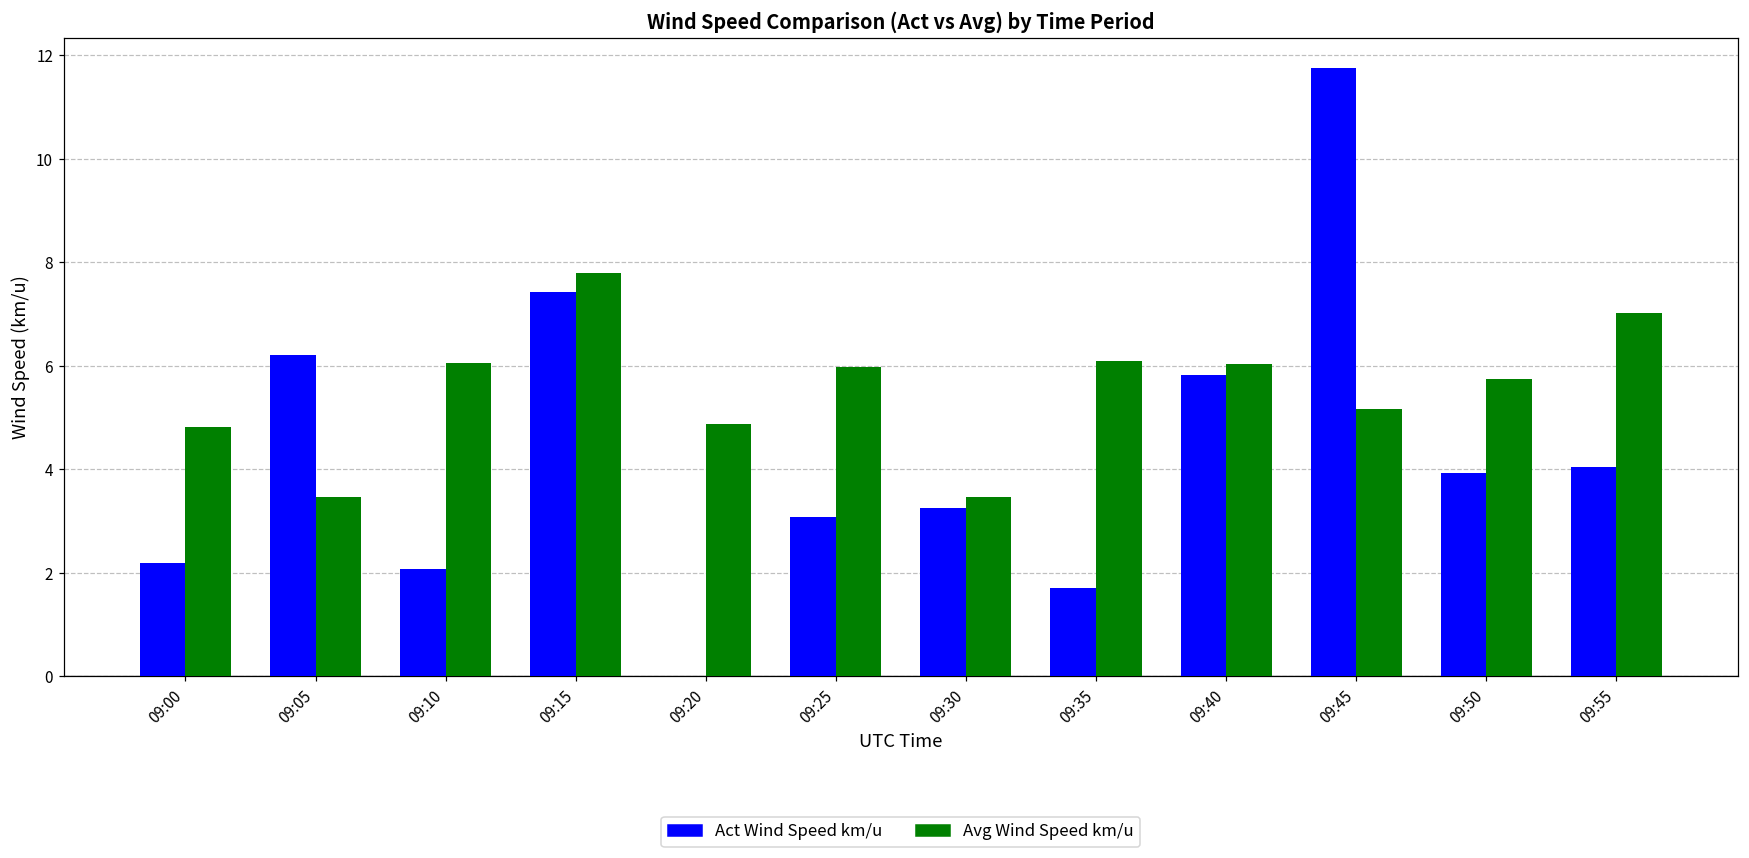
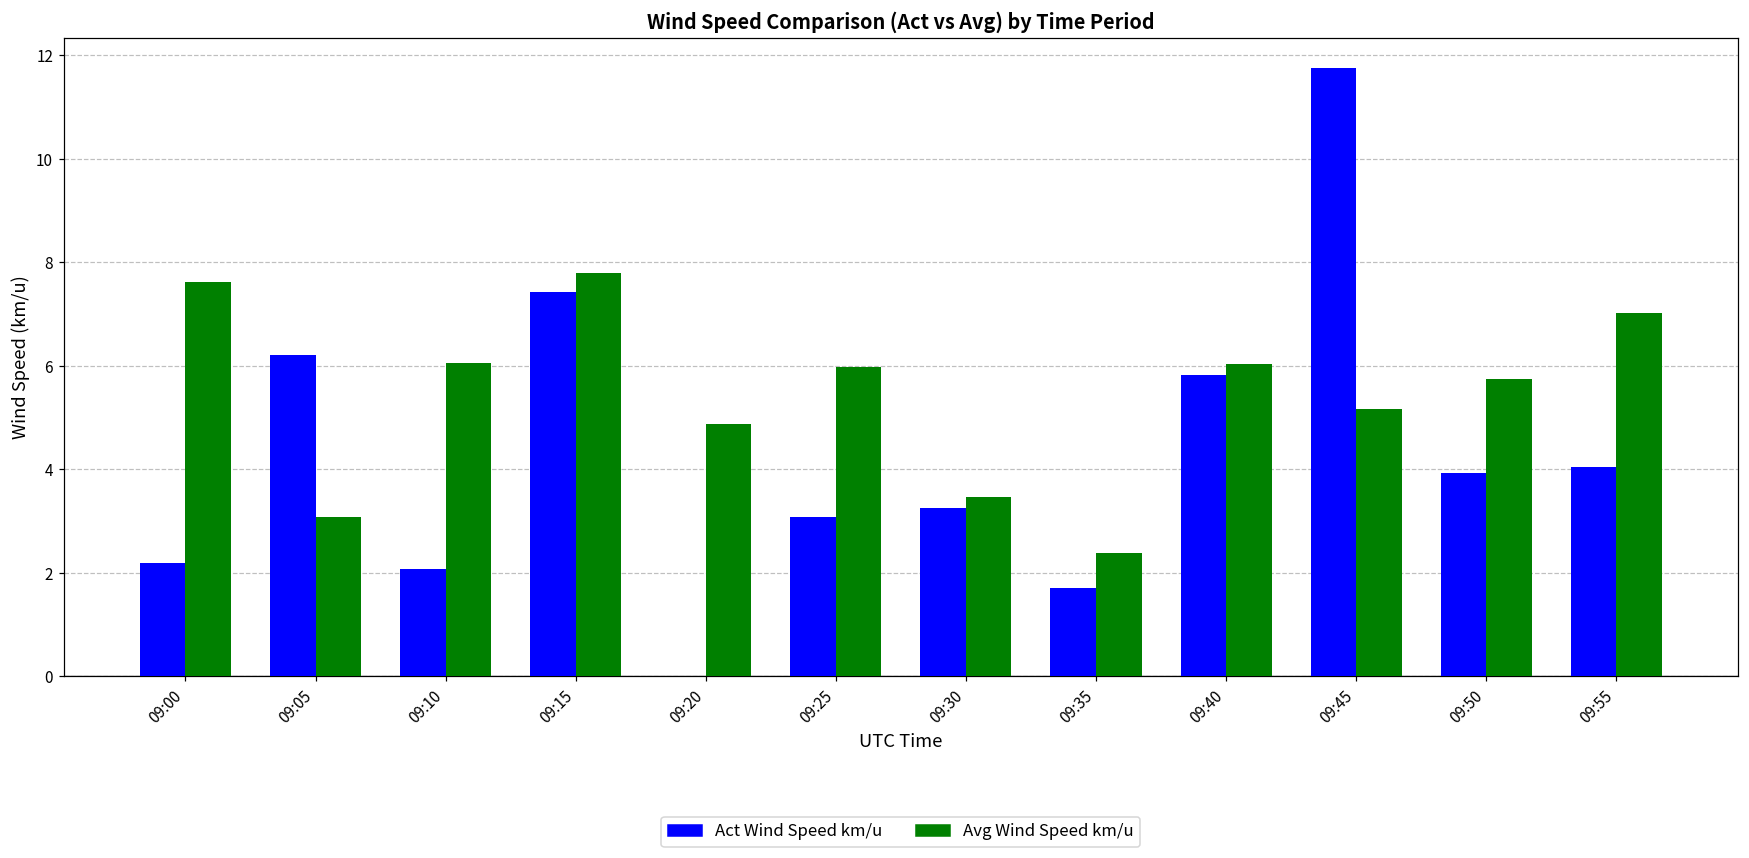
Avg Wind Speed km/u, 09:00: 4.8 -> 7.6
Avg Wind Speed km/u, 09:05: 3.5 -> 3.1
Avg Wind Speed km/u, 09:35: 6.1 -> 2.4
